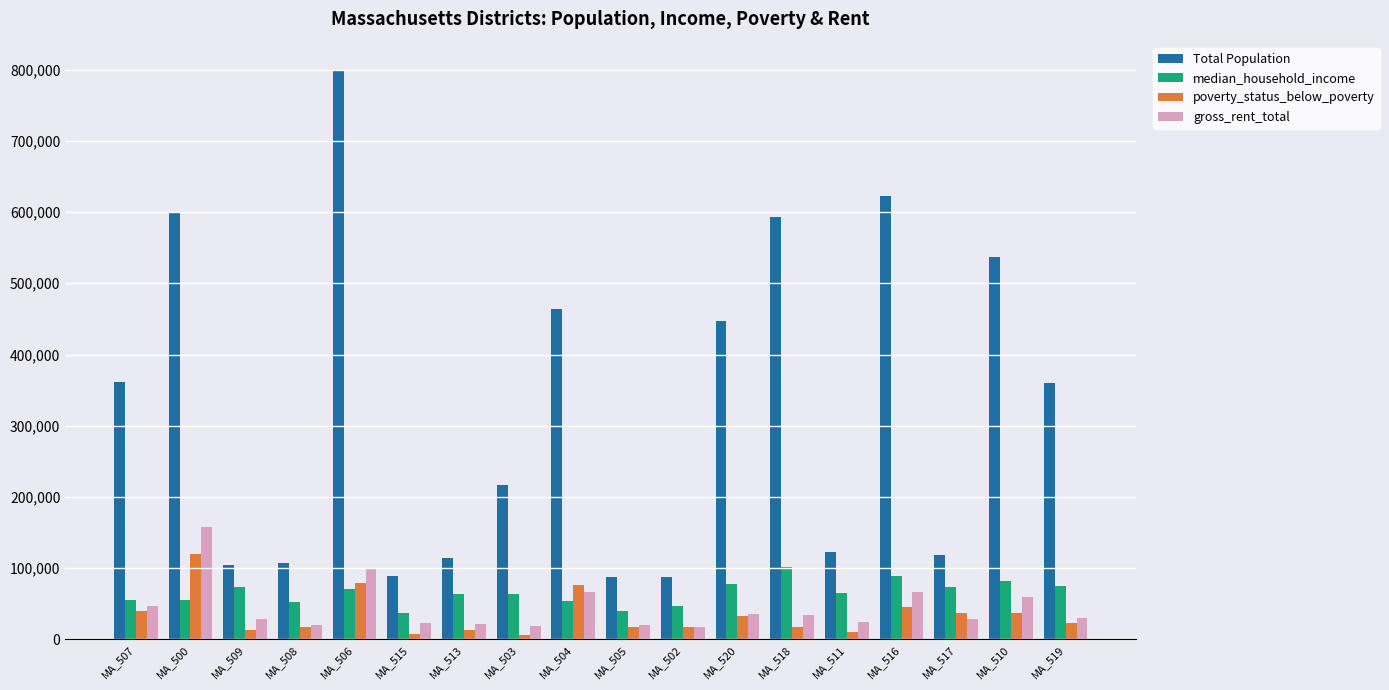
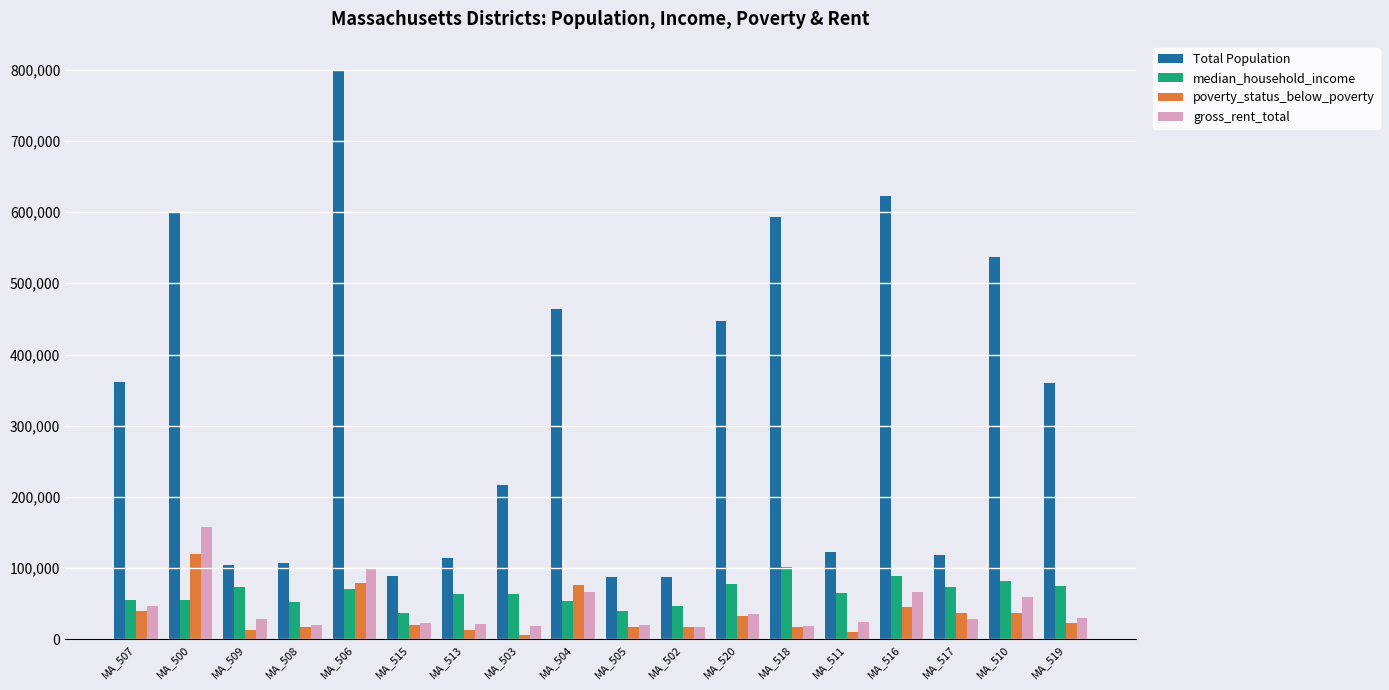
poverty_status_below_poverty, MA_515: 10,000 -> 20,000
gross_rent_total, MA_518: 30,000 -> 20,000
